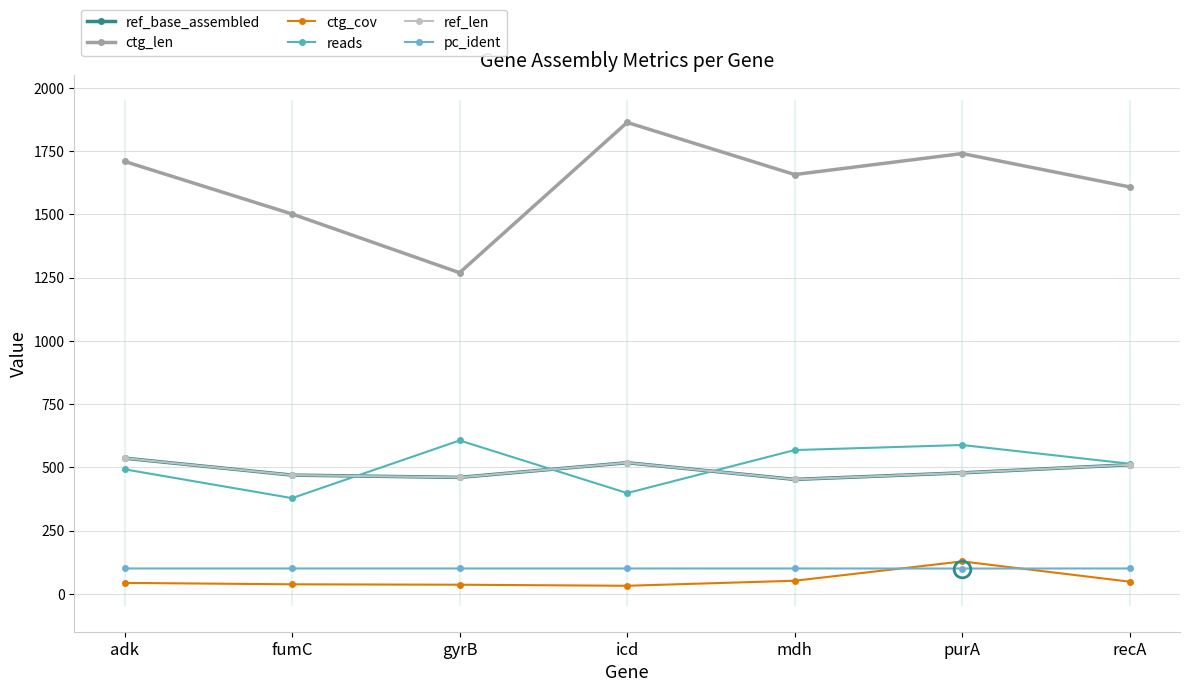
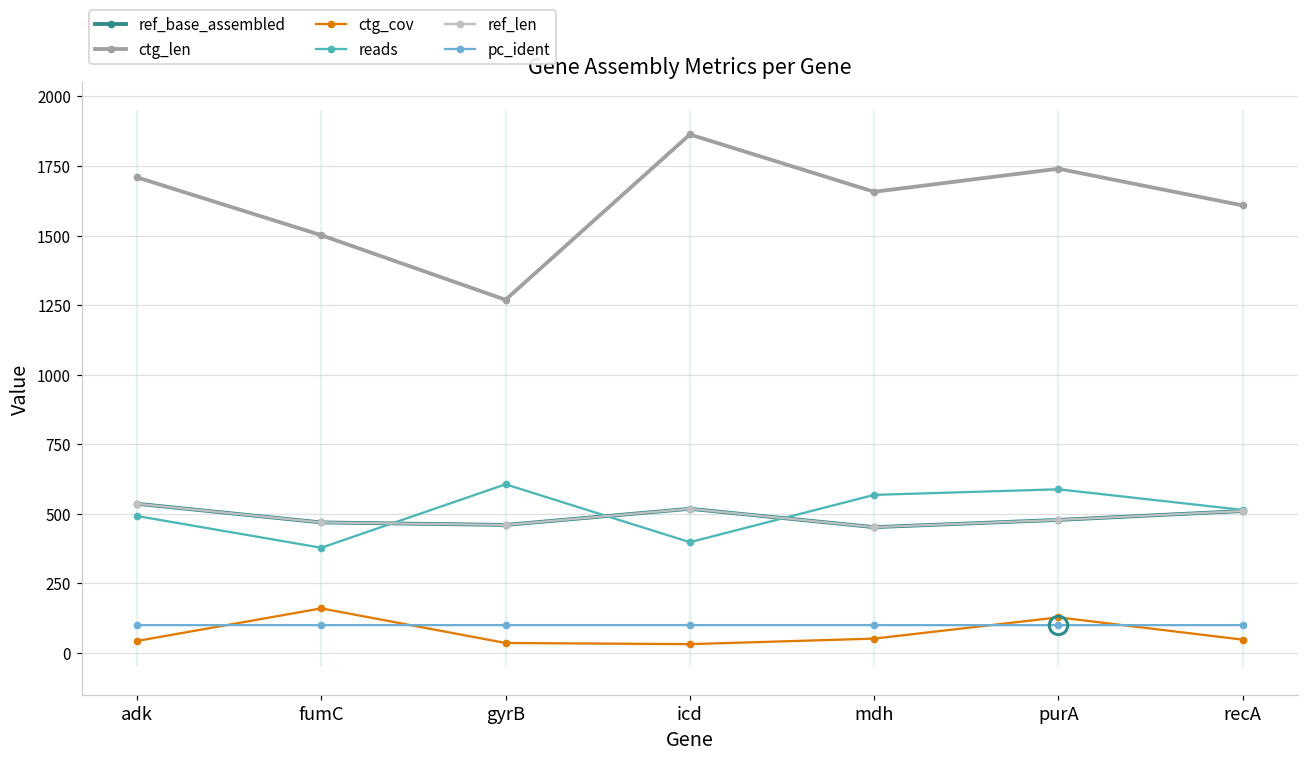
ctg_cov, fumC: 40 -> 160
